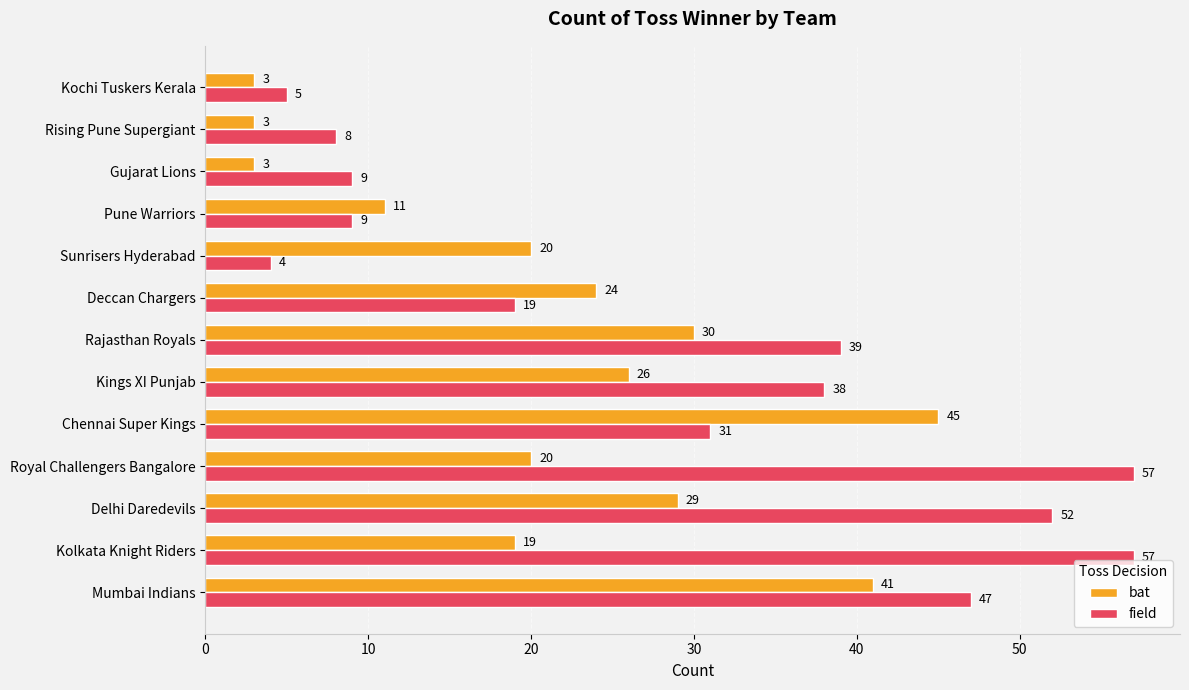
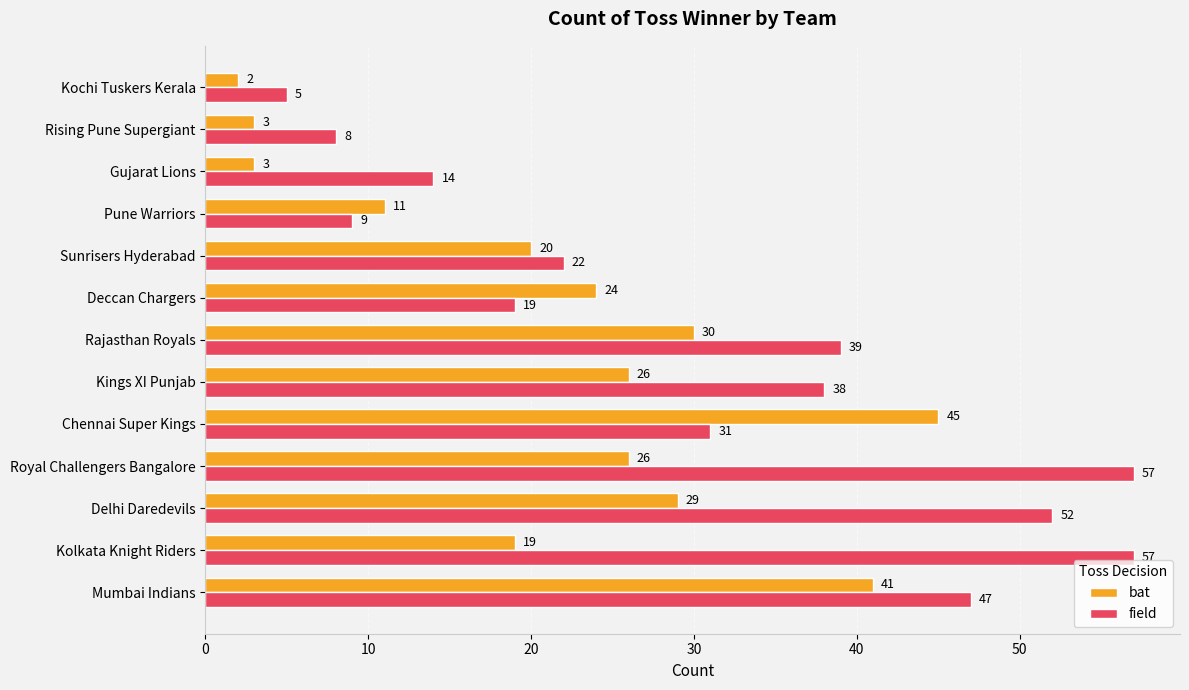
bat, Kochi Tuskers Kerala: 3 -> 2
field, Gujarat Lions: 9 -> 14
field, Sunrisers Hyderabad: 4 -> 22
bat, Royal Challengers Bangalore: 20 -> 26
